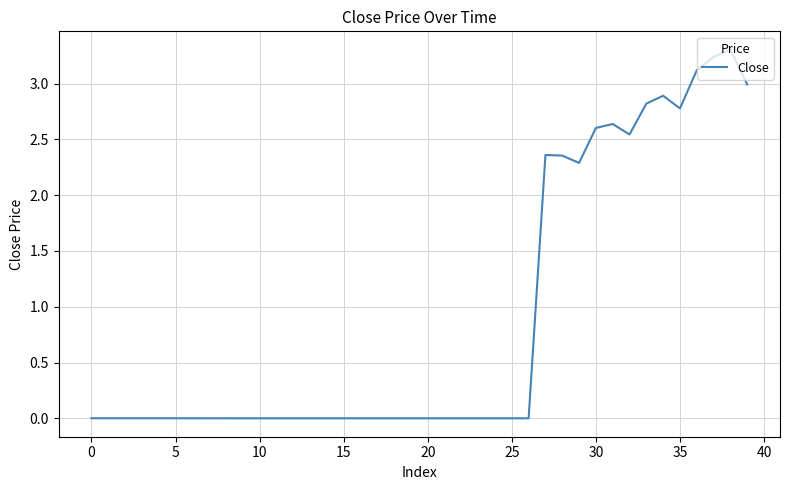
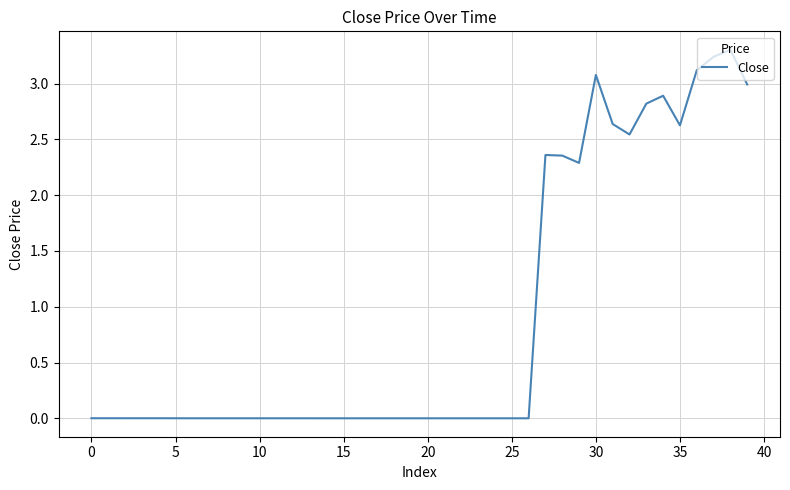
30: 2.60 -> 3.08
35: 2.78 -> 2.63
